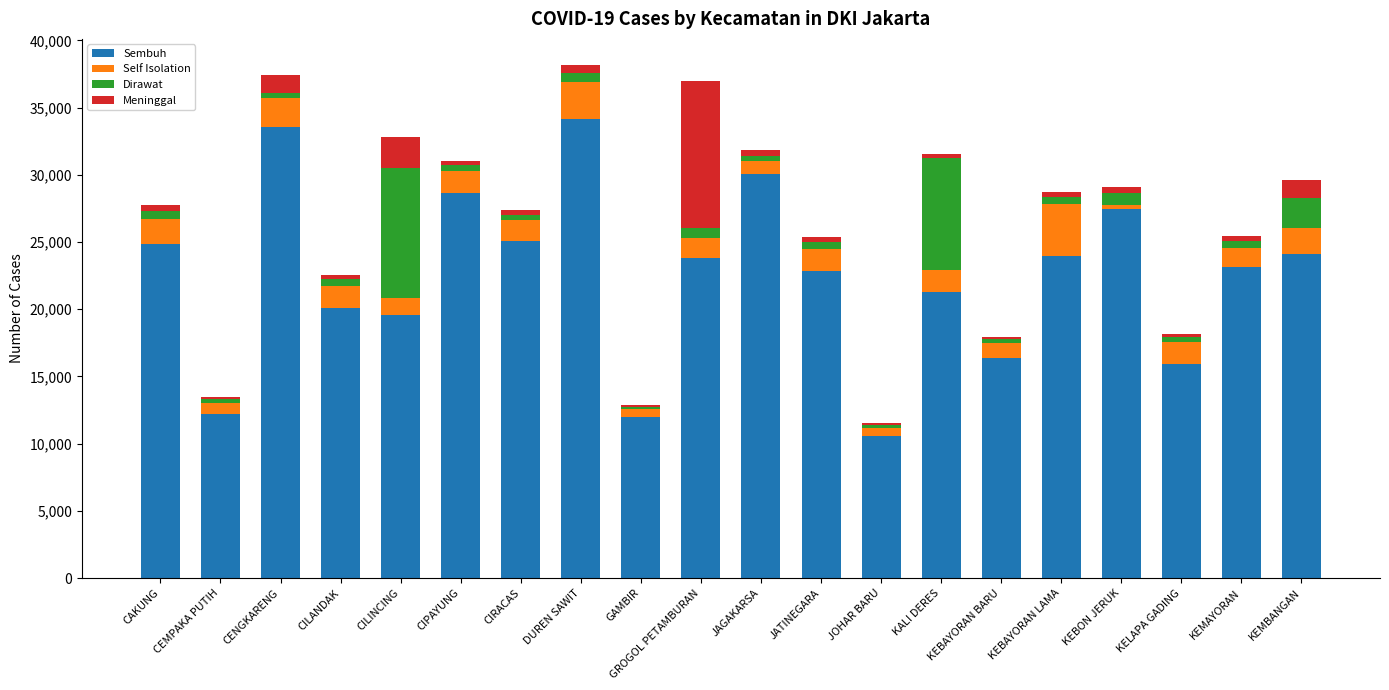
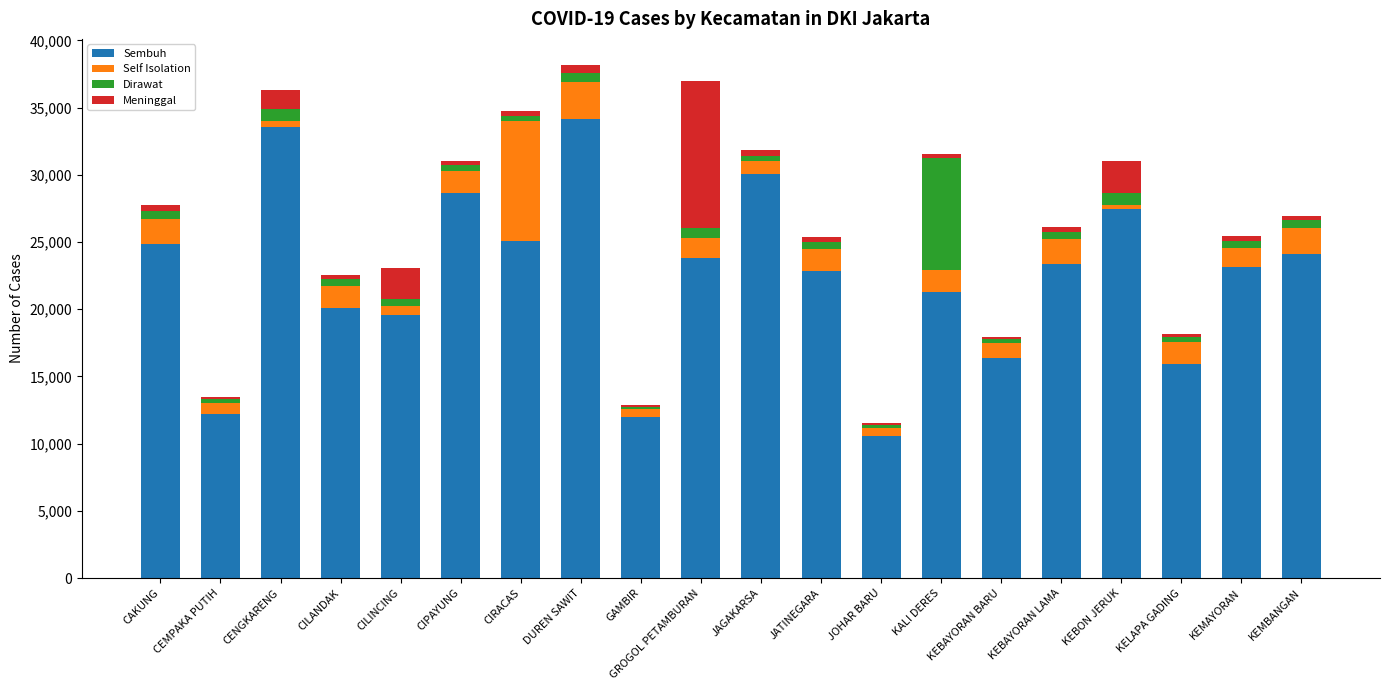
Self Isolation, CENGKARENG: 2,200 -> 400
Dirawat, CENGKARENG: 300 -> 1,000
Self Isolation, CILINCING: 1,300 -> 600
Dirawat, CILINCING: 9,700 -> 500
Self Isolation, CIRACAS: 1,500 -> 8,900
Sembuh, KEBAYORAN LAMA: 24,000 -> 23,300
Self Isolation, KEBAYORAN LAMA: 3,900 -> 1,900
Meninggal, KEBON JERUK: 400 -> 2,400
Dirawat, KEMBANGAN: 2,200 -> 500
Meninggal, KEMBANGAN: 1,300 -> 300
